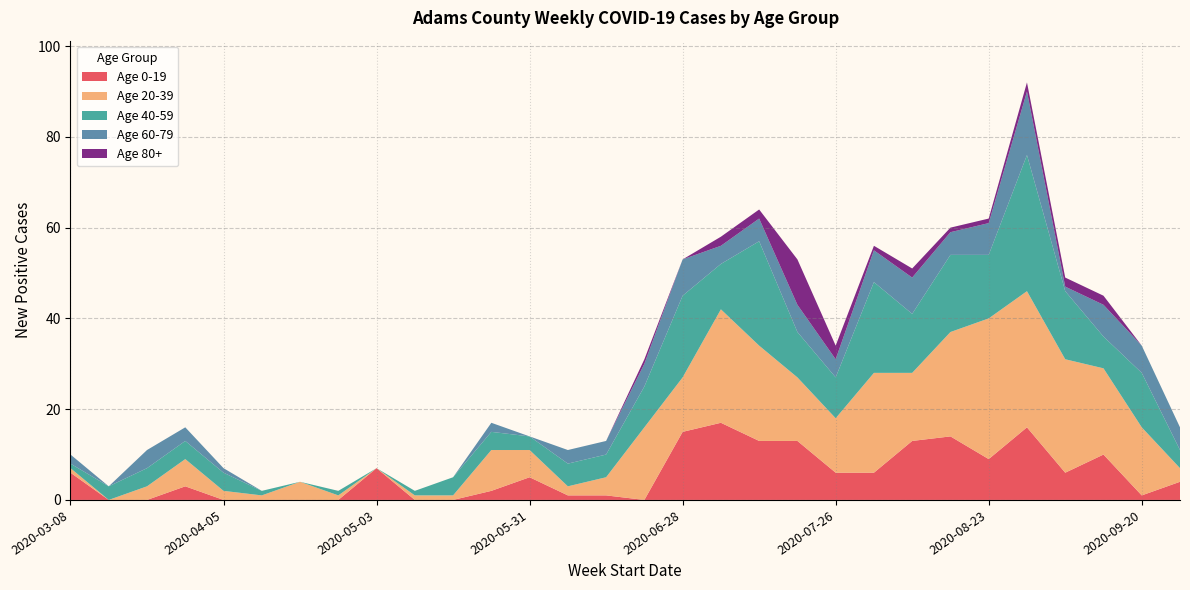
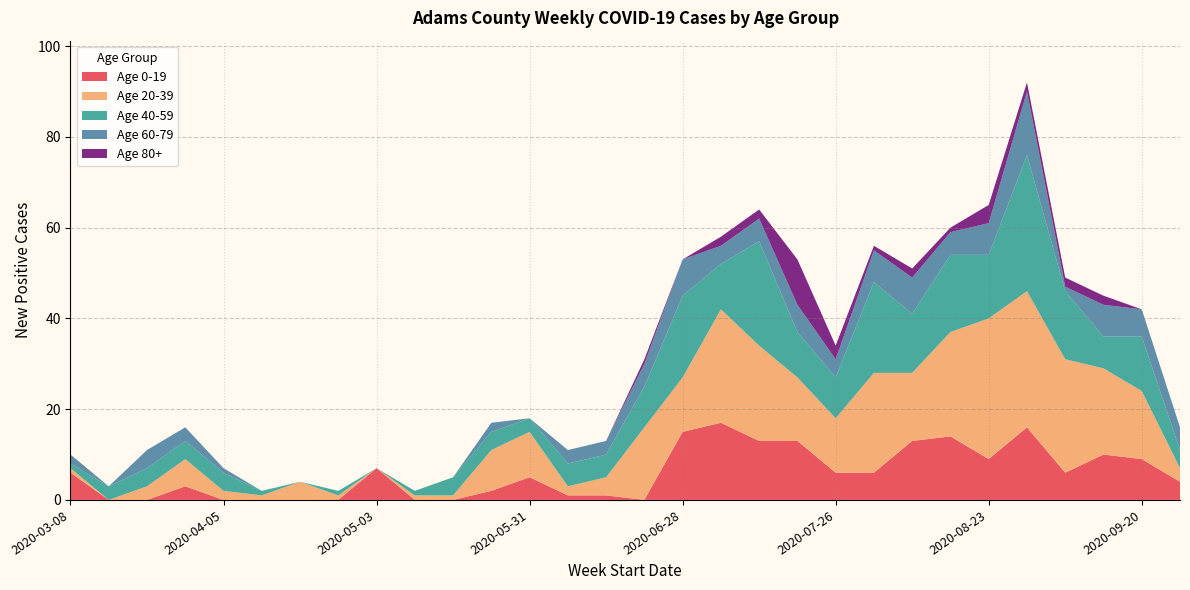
Age 20-39, 2020-05-31: 6 -> 10
Age 80+, 2020-08-23: 1 -> 4
Age 0-19, 2020-09-20: 1 -> 9
